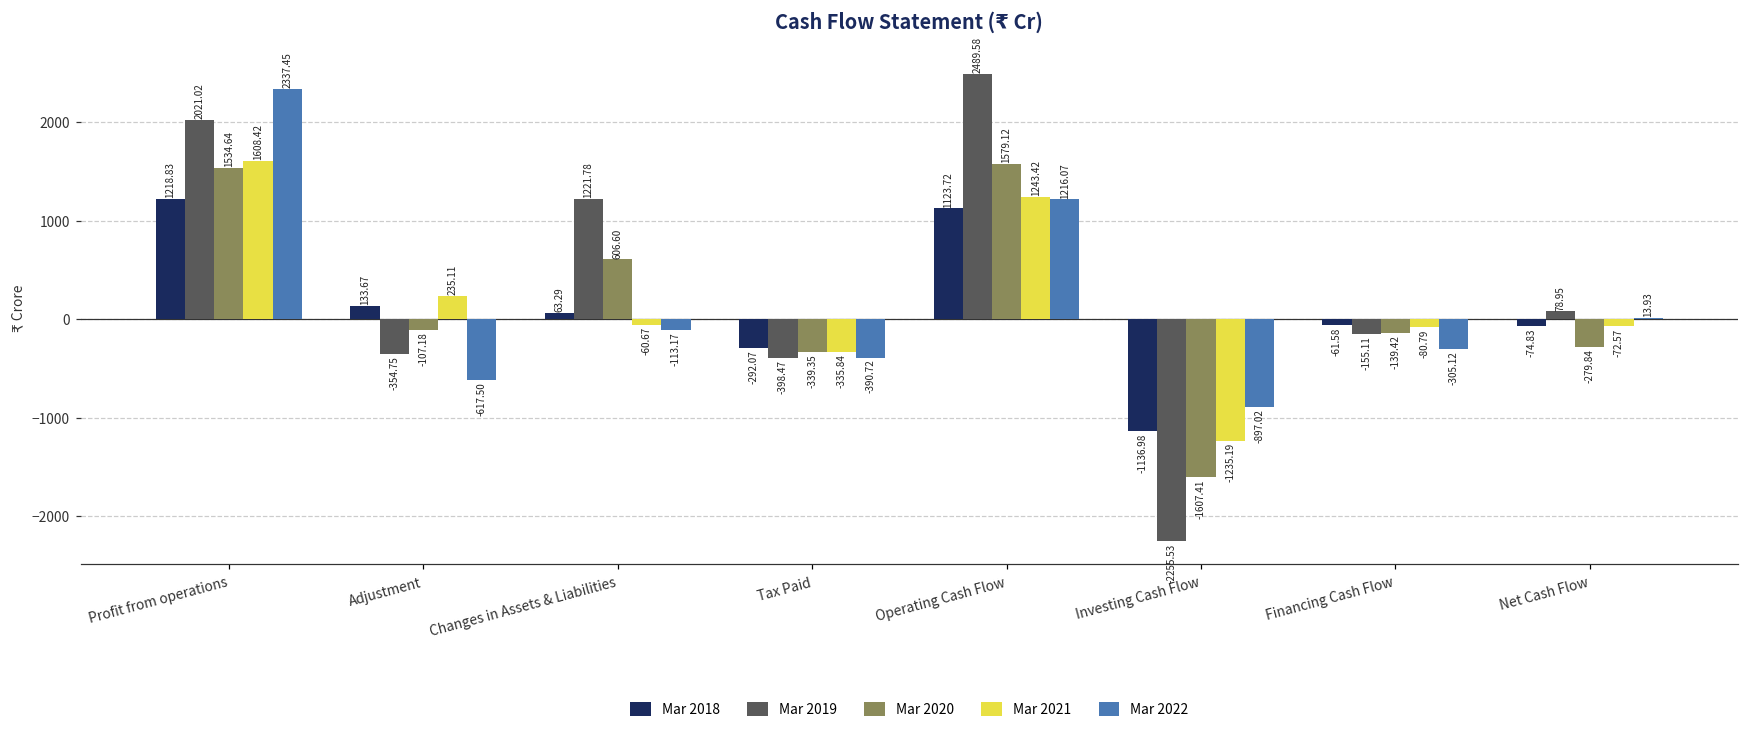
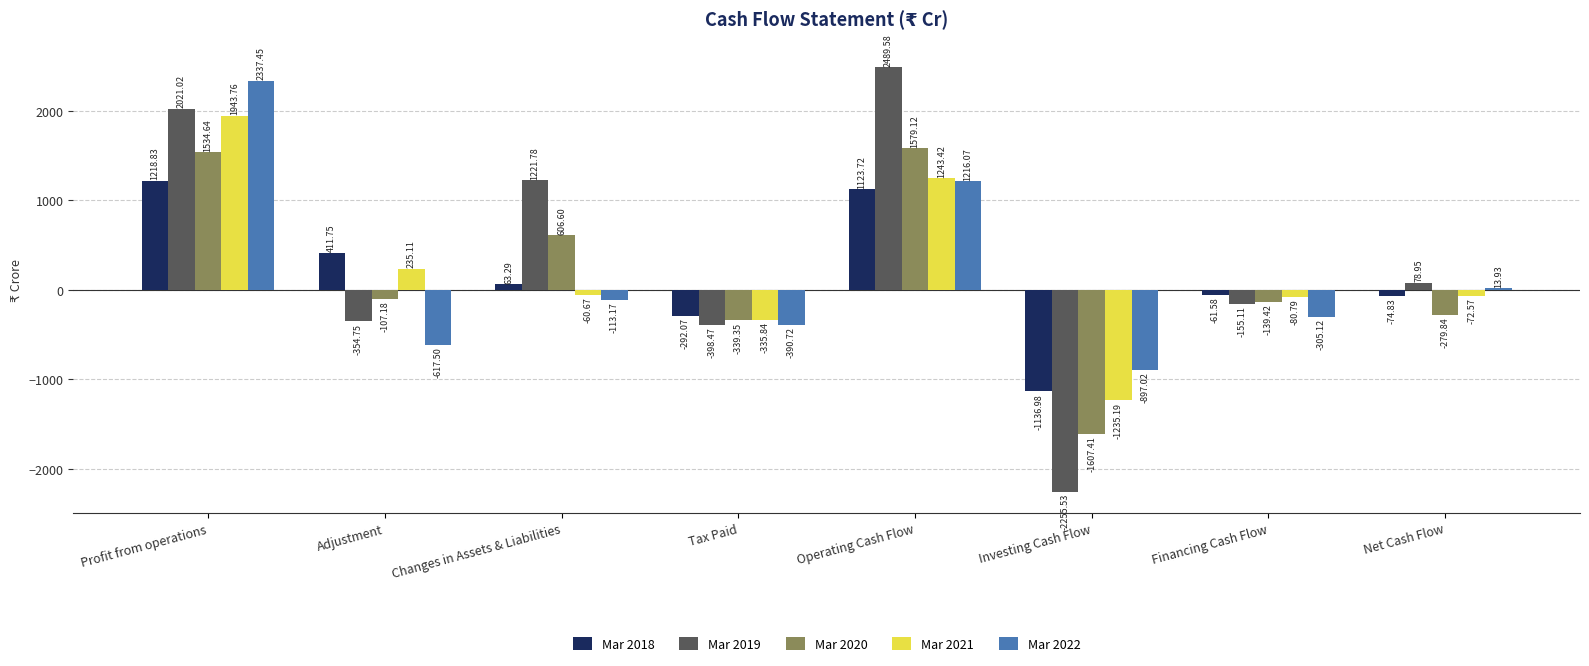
Mar 2021, Profit from operations: 1608.42 -> 1943.76
Mar 2018, Adjustment: 133.67 -> 411.75
